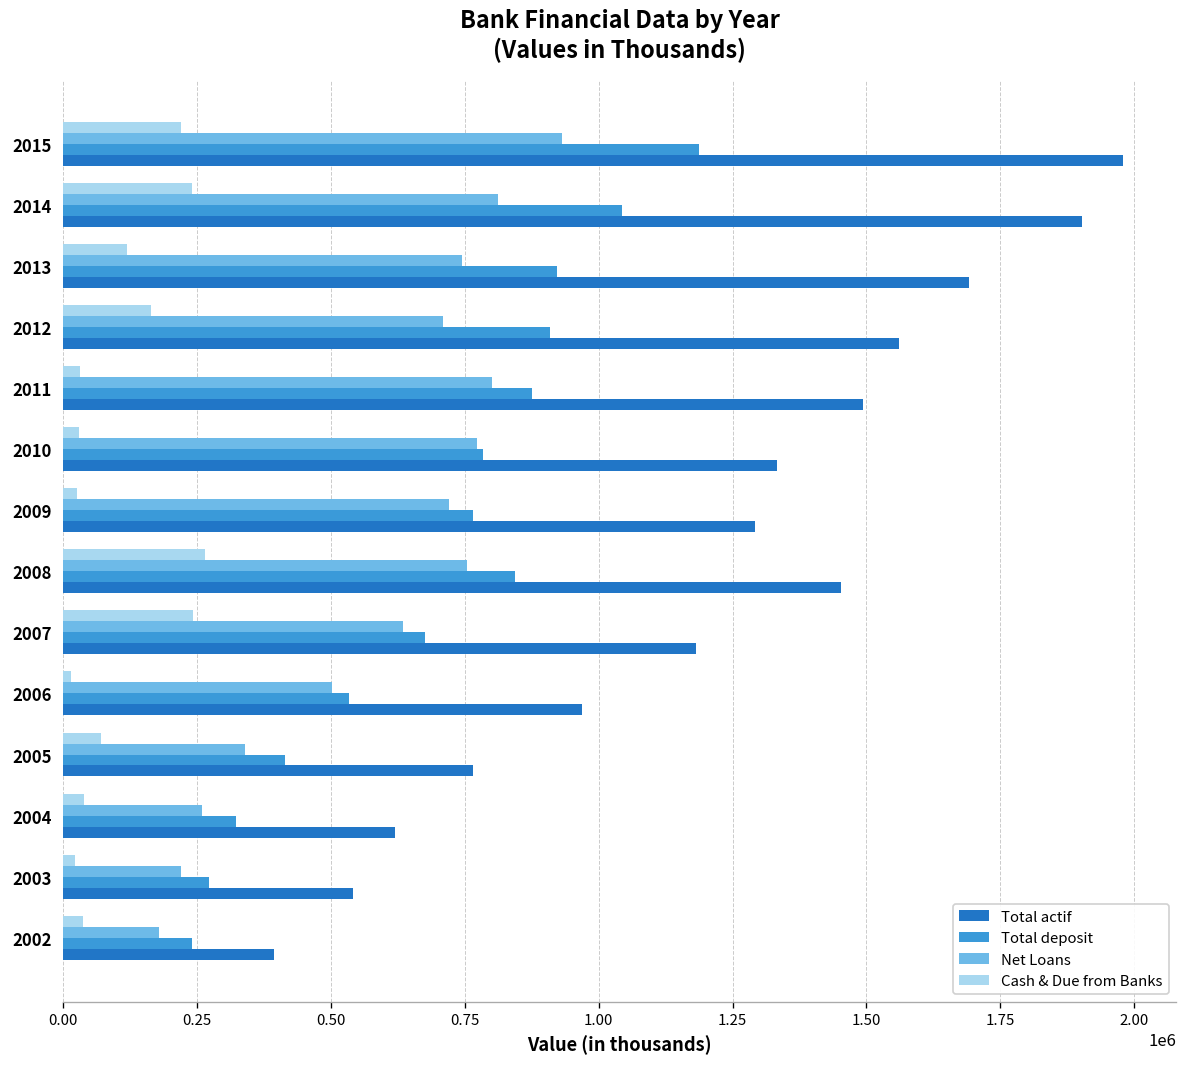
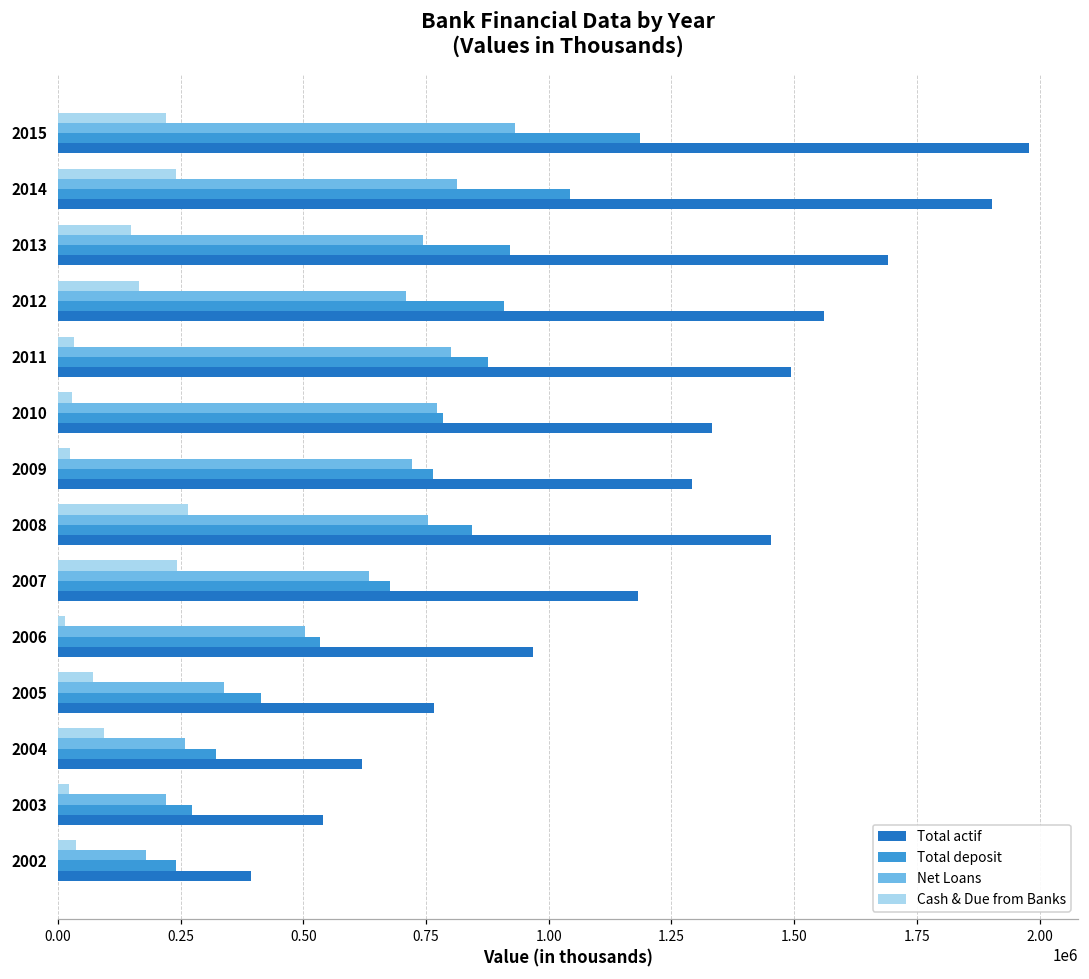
Cash & Due from Banks, 2013: 120000 -> 150000
Cash & Due from Banks, 2004: 40000 -> 90000
